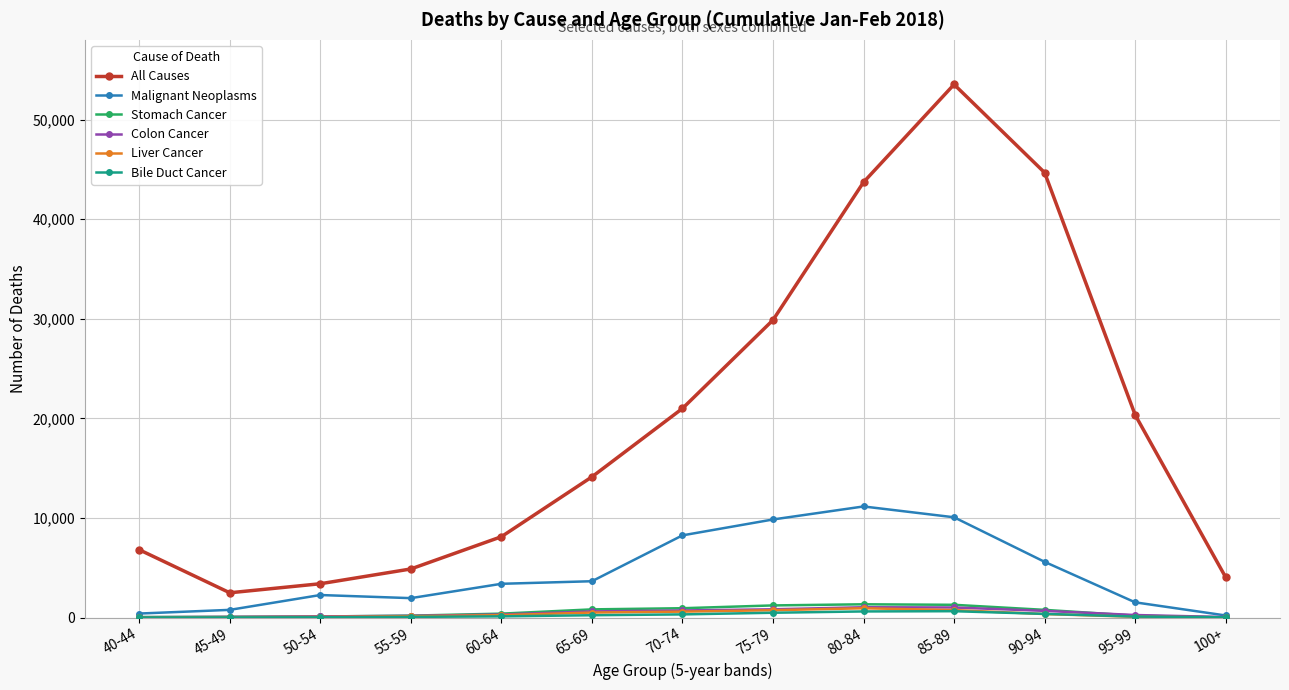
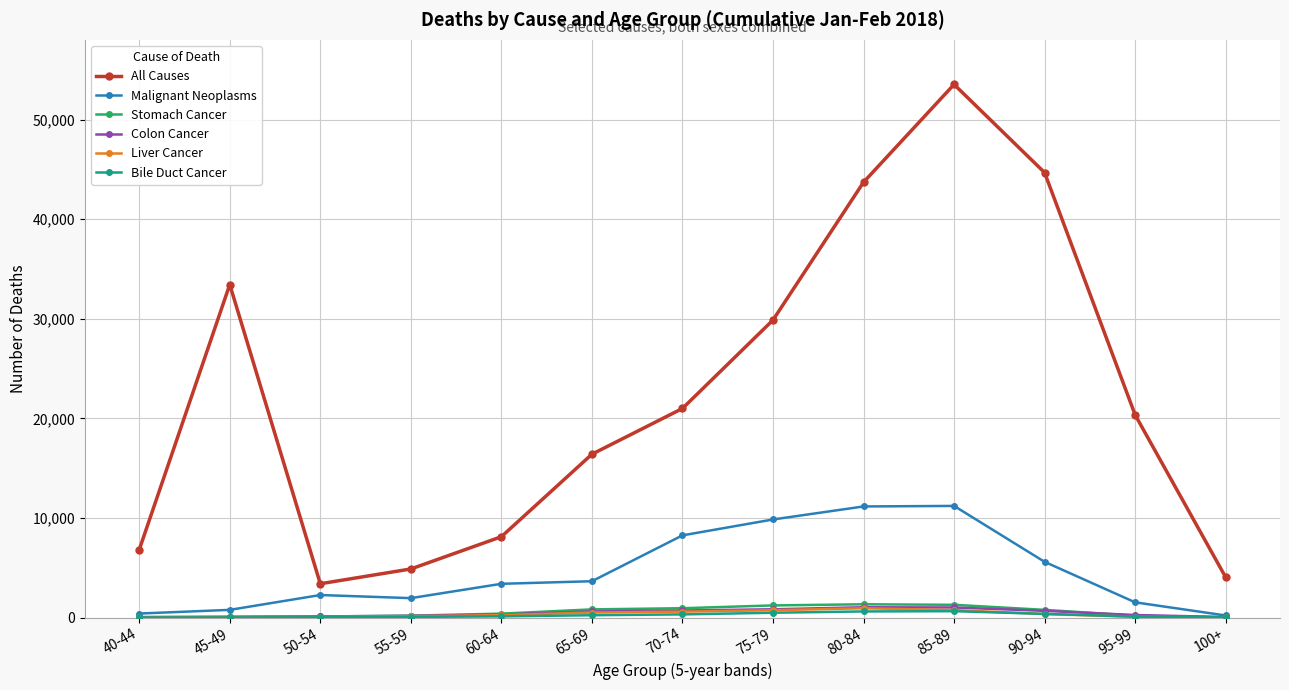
All Causes, 45-49: 2,000 -> 33,000
All Causes, 65-69: 14,000 -> 16,000
Malignant Neoplasms, 85-89: 10,000 -> 11,000
